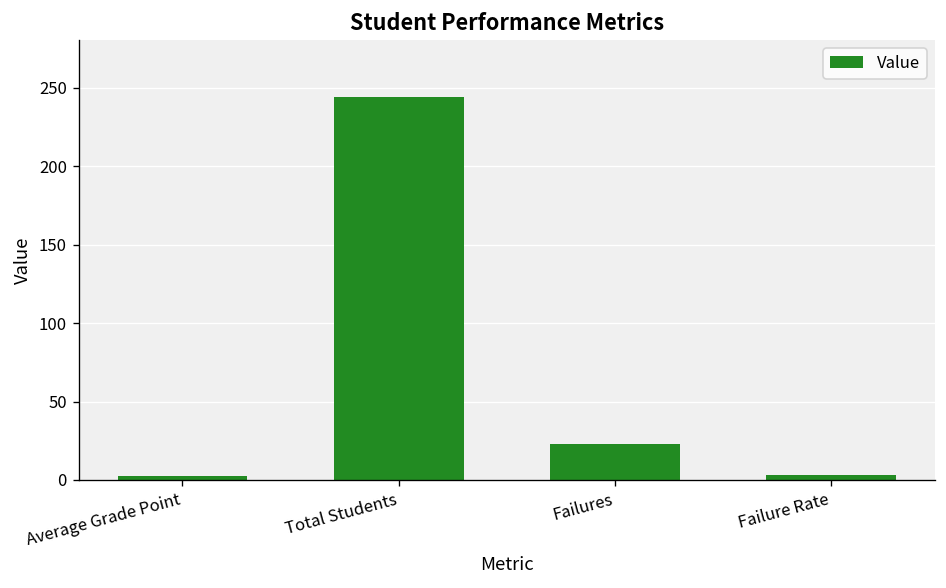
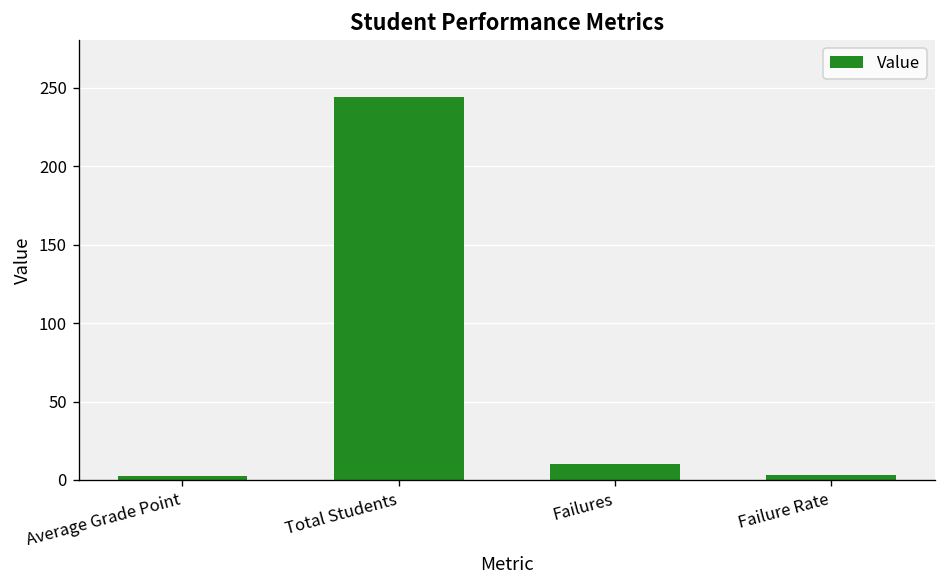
Failures: 23 -> 10
